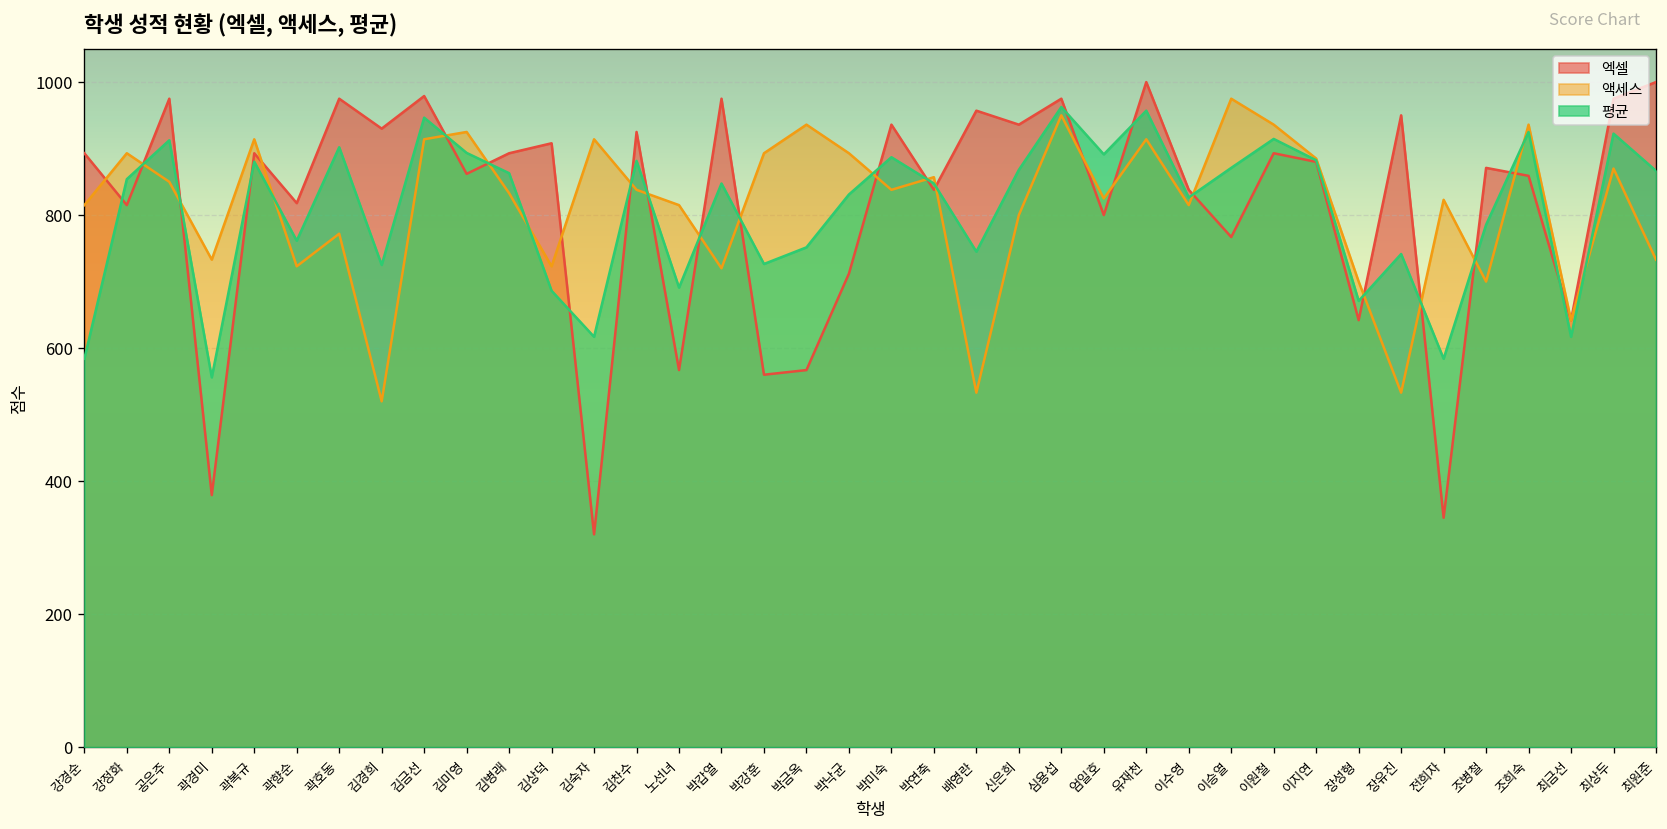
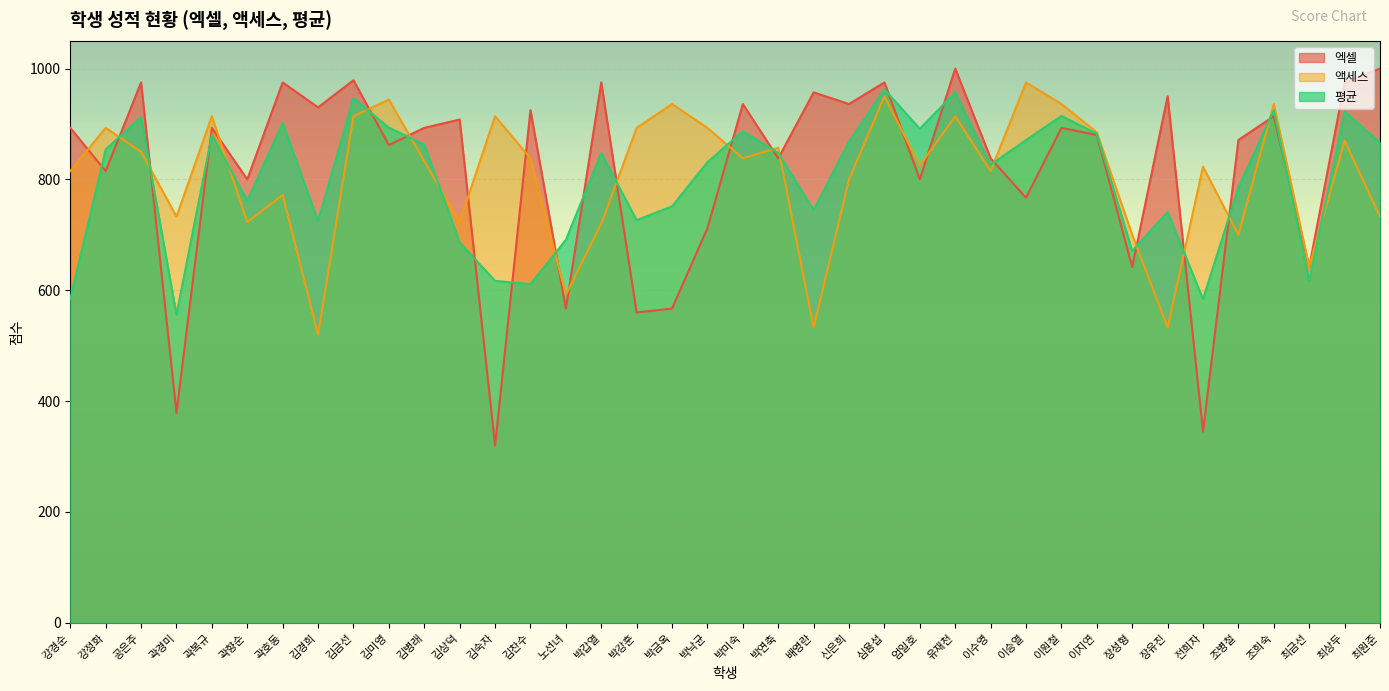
엑셀, 곽향순: 820 -> 800
액세스, 김미영: 930 -> 940
평균, 김찬수: 880 -> 610
액세스, 노선녀: 820 -> 590
엑셀, 조희숙: 860 -> 910
